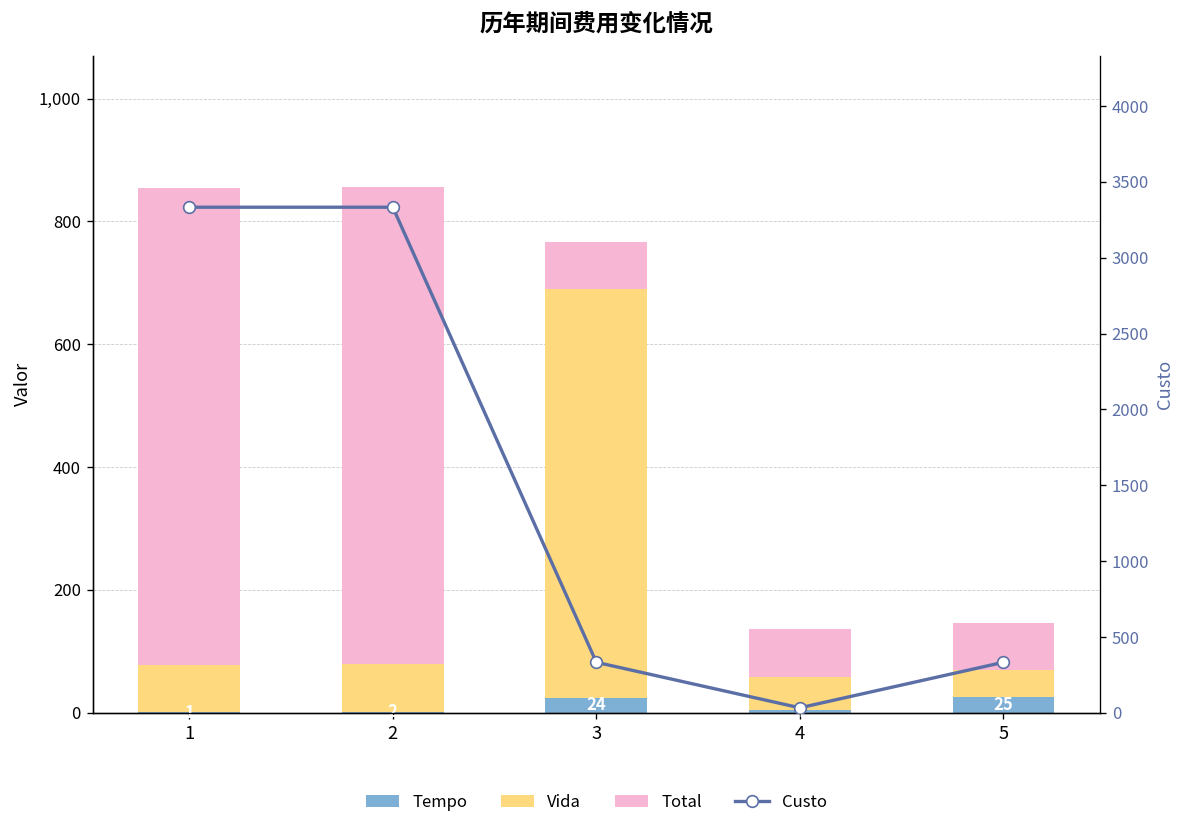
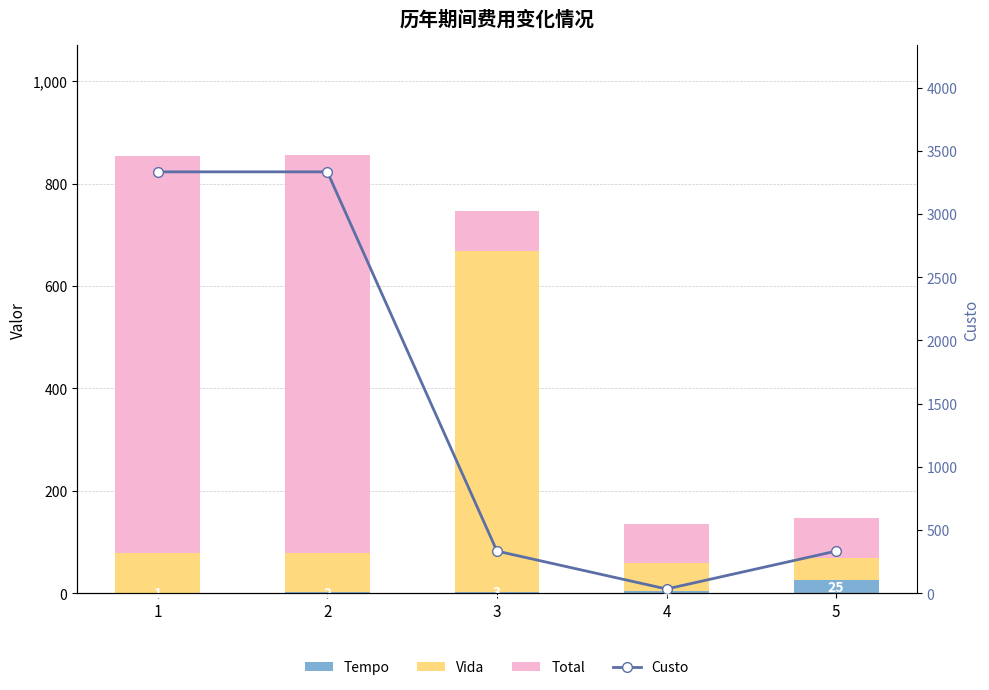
Tempo, 3: 24 -> 3
